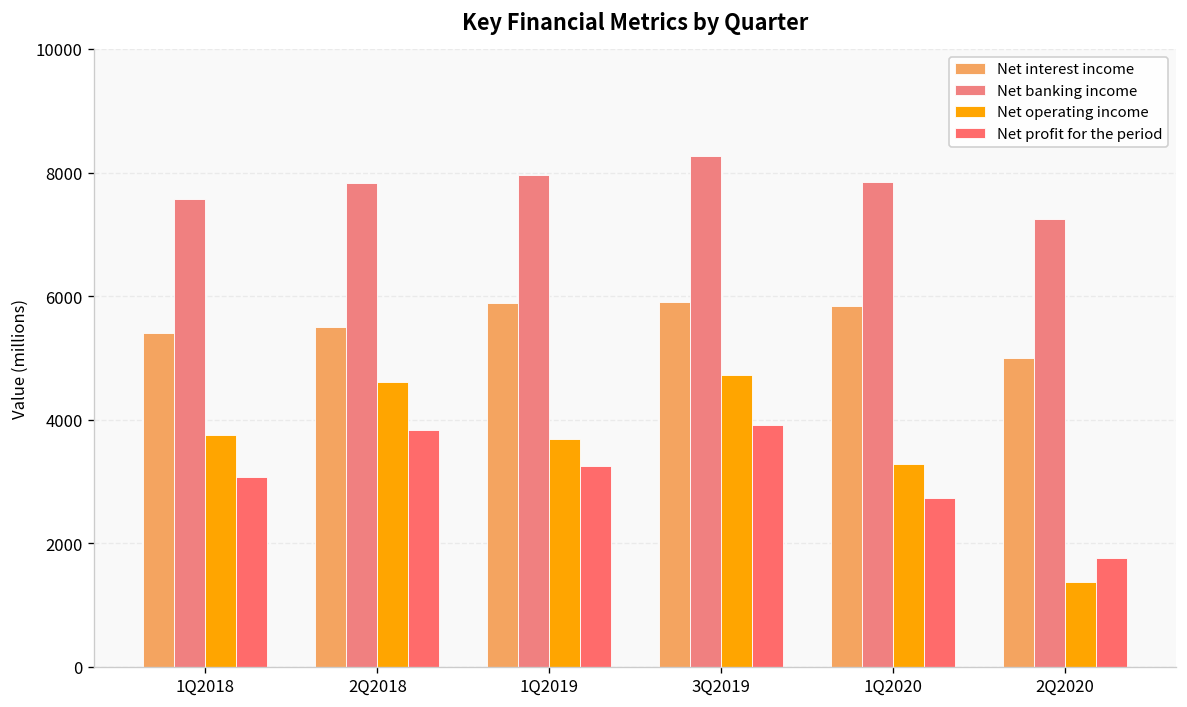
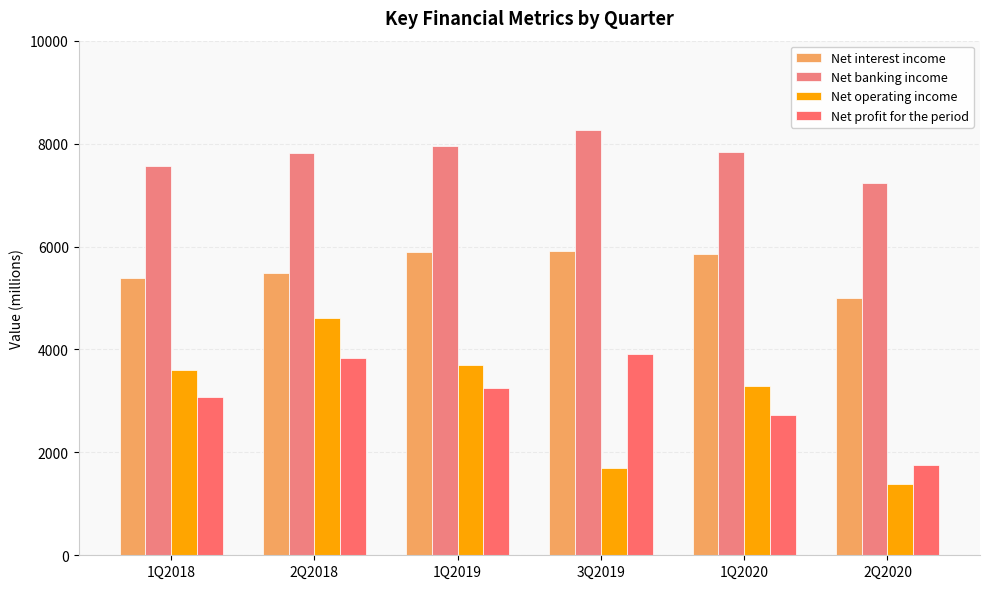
Net operating income, 1Q2018: 3800 -> 3600
Net operating income, 3Q2019: 4700 -> 1700
